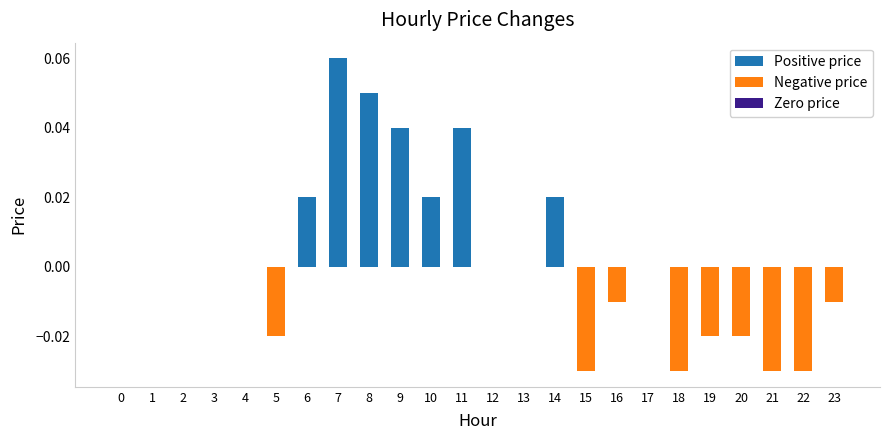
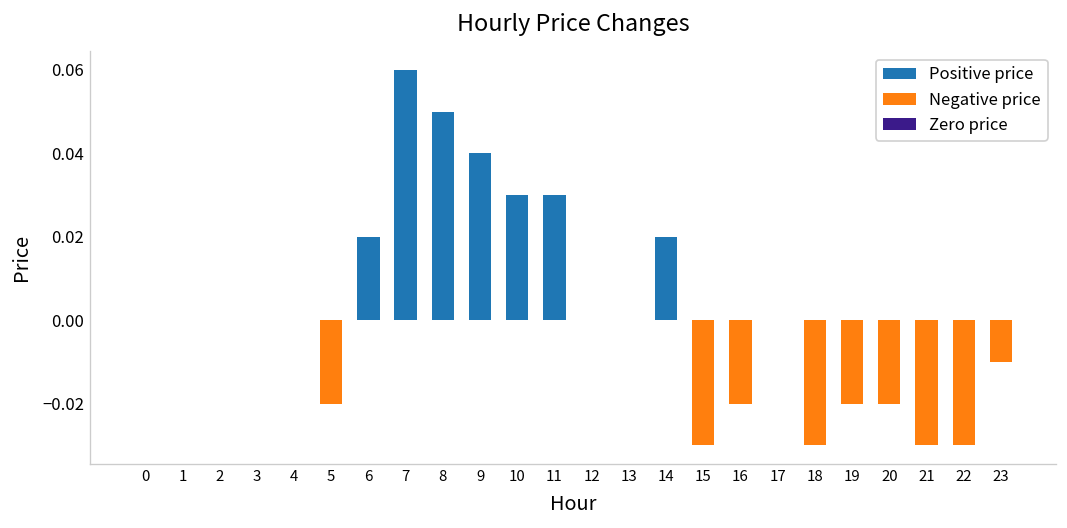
10: 0.02 -> 0.03
11: 0.04 -> 0.03
16: -0.01 -> -0.02
